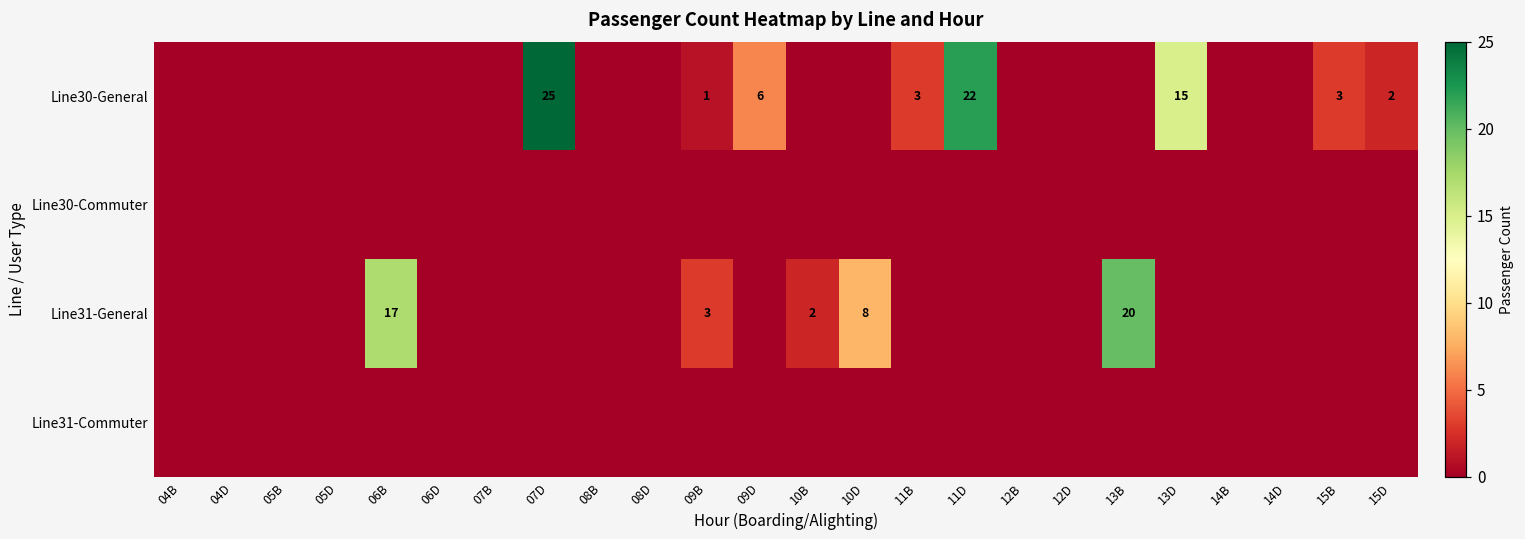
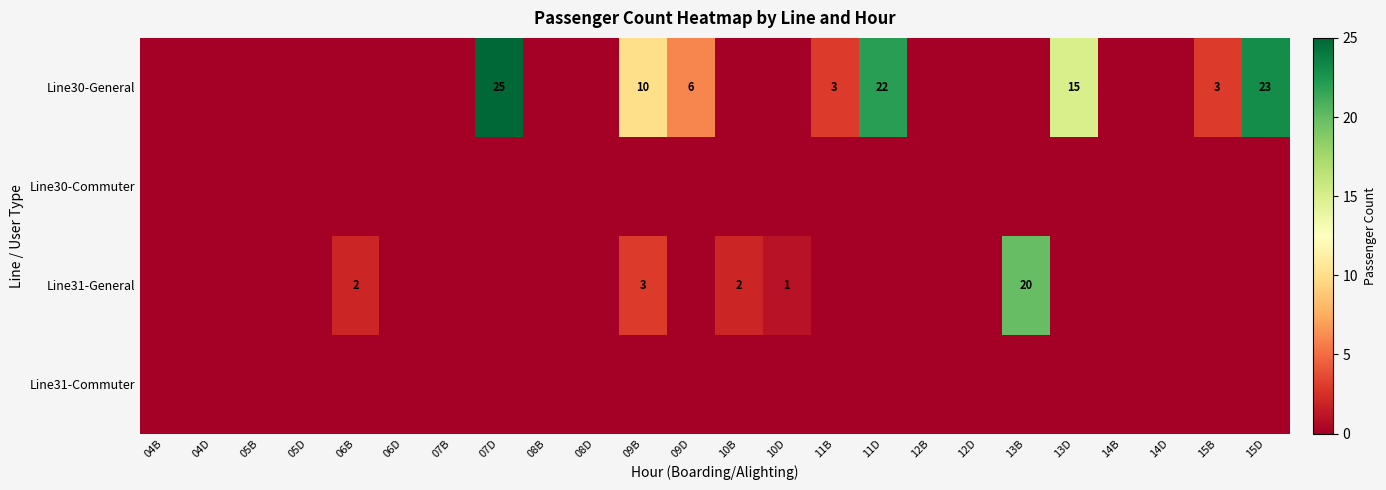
Line30-General, 09B: 1 -> 10
Line30-General, 15D: 2 -> 23
Line31-General, 06B: 17 -> 2
Line31-General, 10D: 8 -> 1
